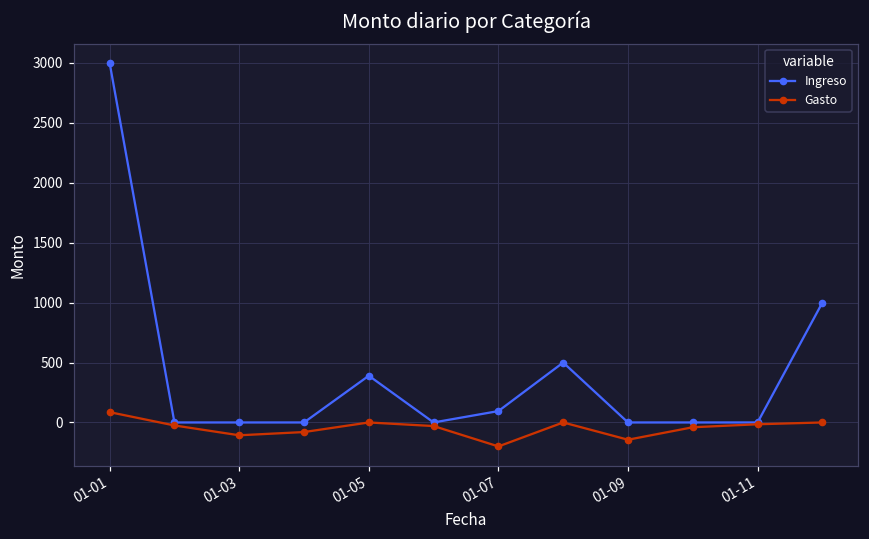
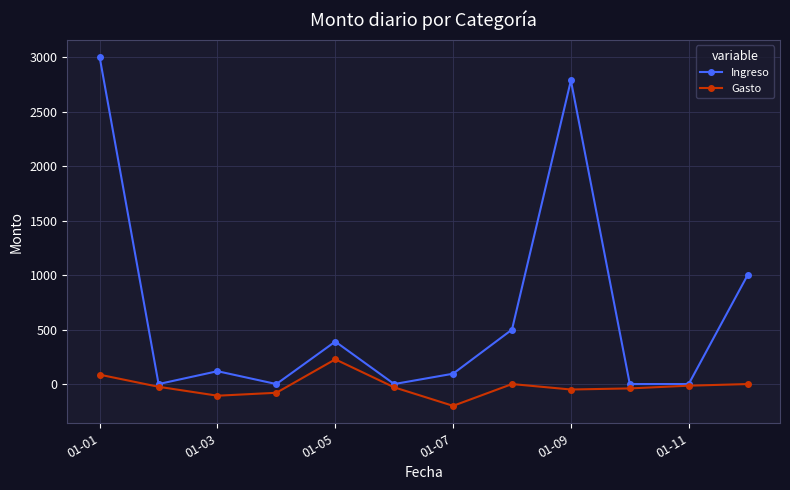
Ingreso, 01-03: 0 -> 120
Gasto, 01-05: 0 -> 230
Ingreso, 01-09: 0 -> 2790
Gasto, 01-09: -140 -> -50
